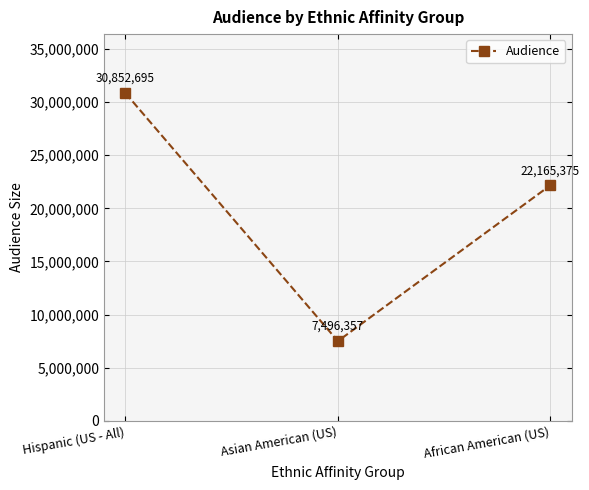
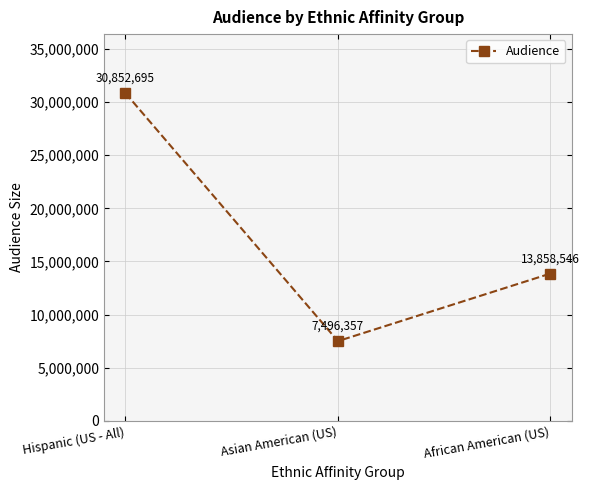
African American (US): 22,165,375 -> 13,858,546
